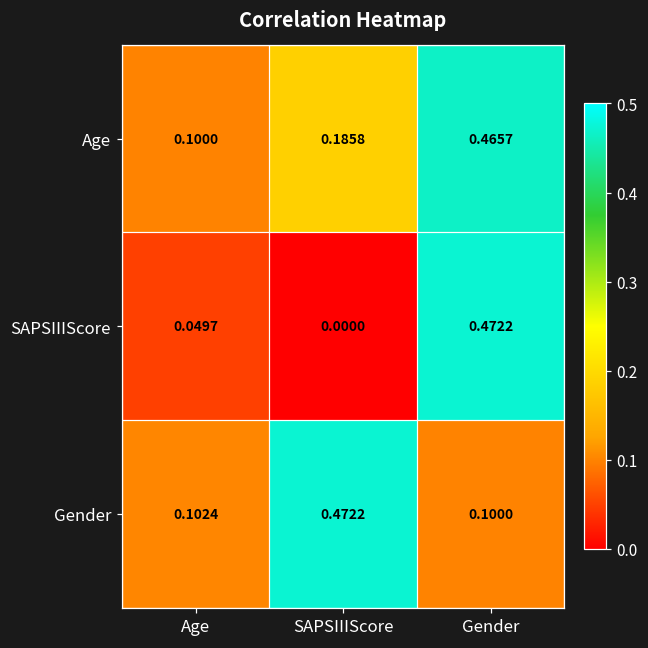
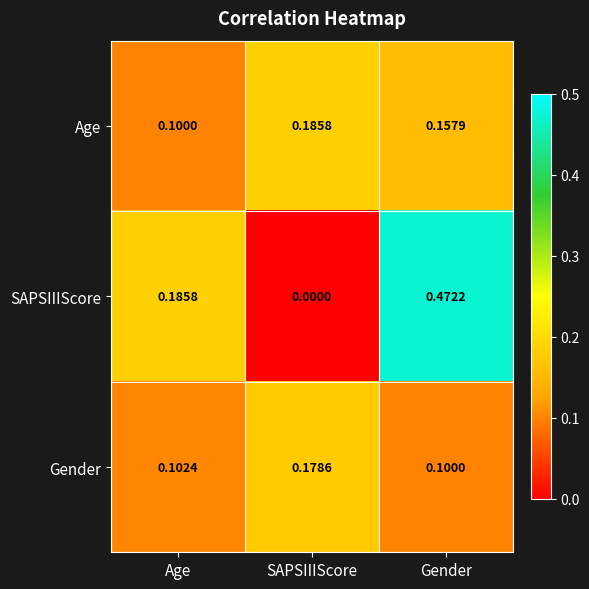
Age, Gender: 0.4657 -> 0.1579
SAPSIIIScore, Age: 0.0497 -> 0.1858
Gender, SAPSIIIScore: 0.4722 -> 0.1786
